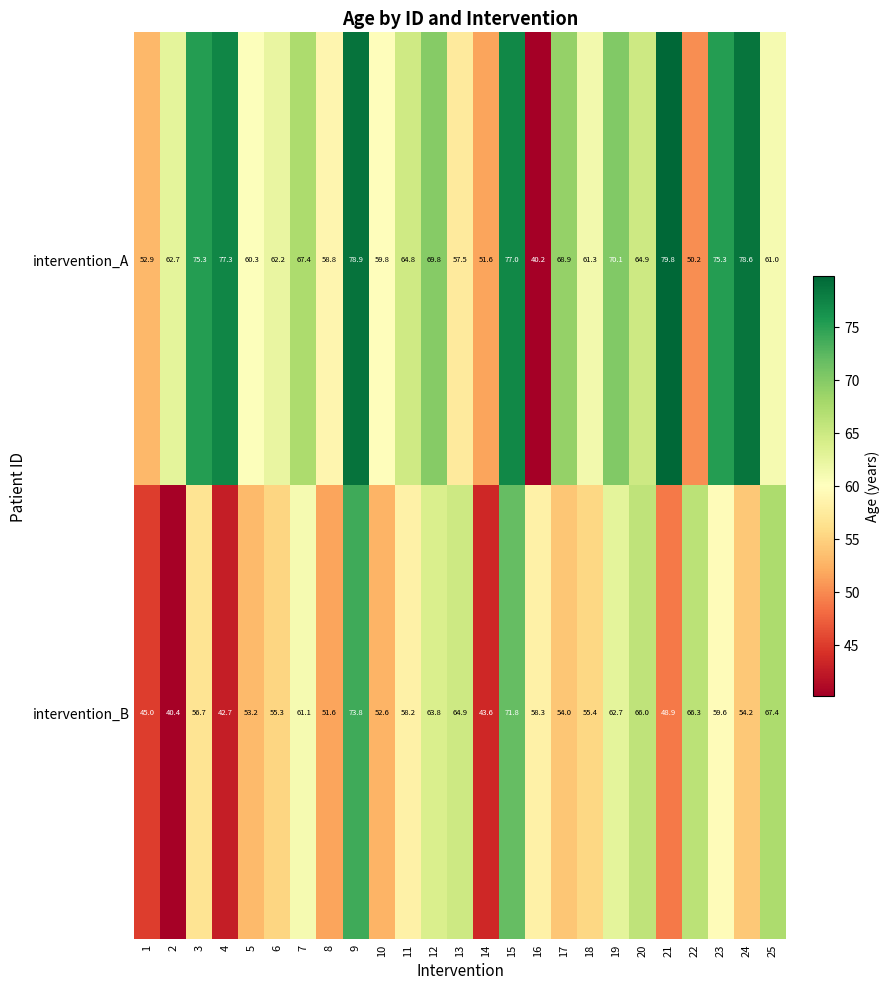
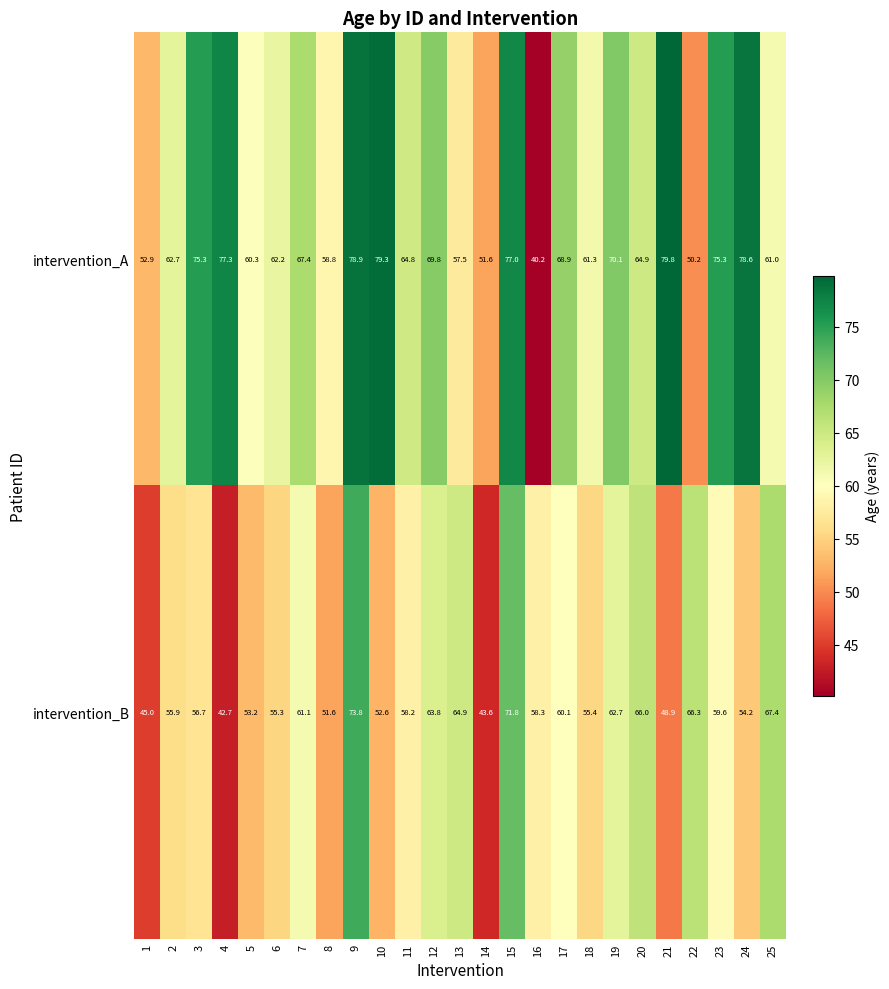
intervention_A, 10: 59.8 -> 79.3
intervention_B, 2: 40.4 -> 55.9
intervention_B, 17: 54.0 -> 60.1
